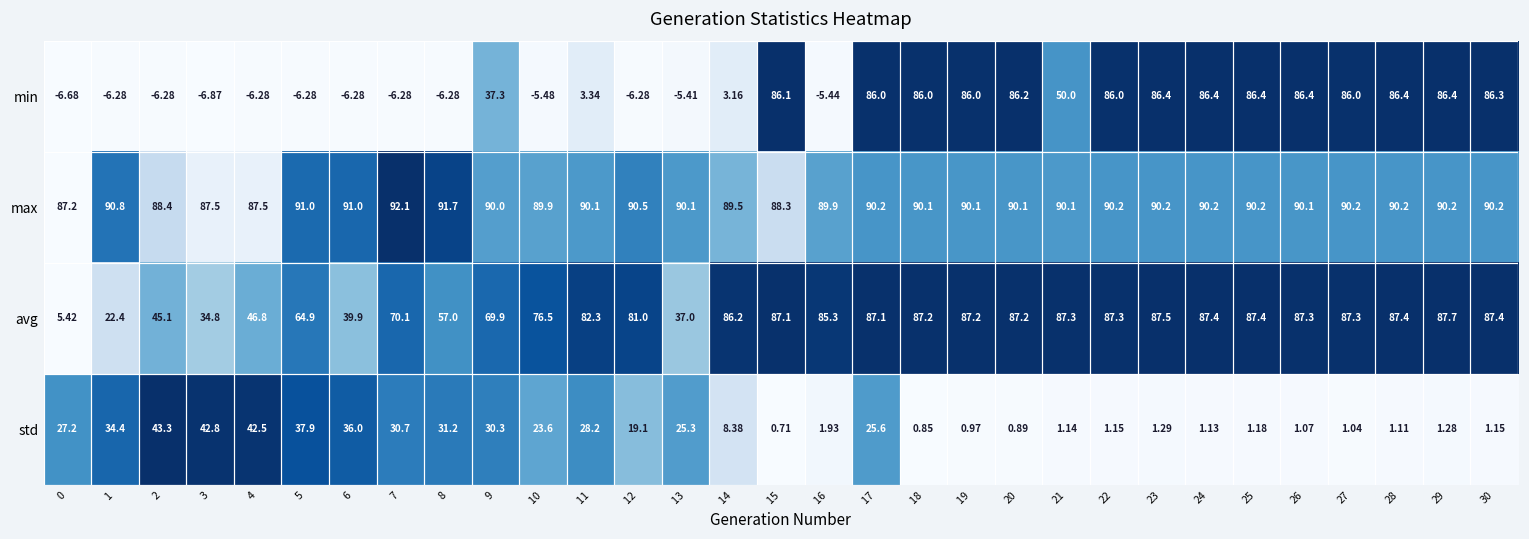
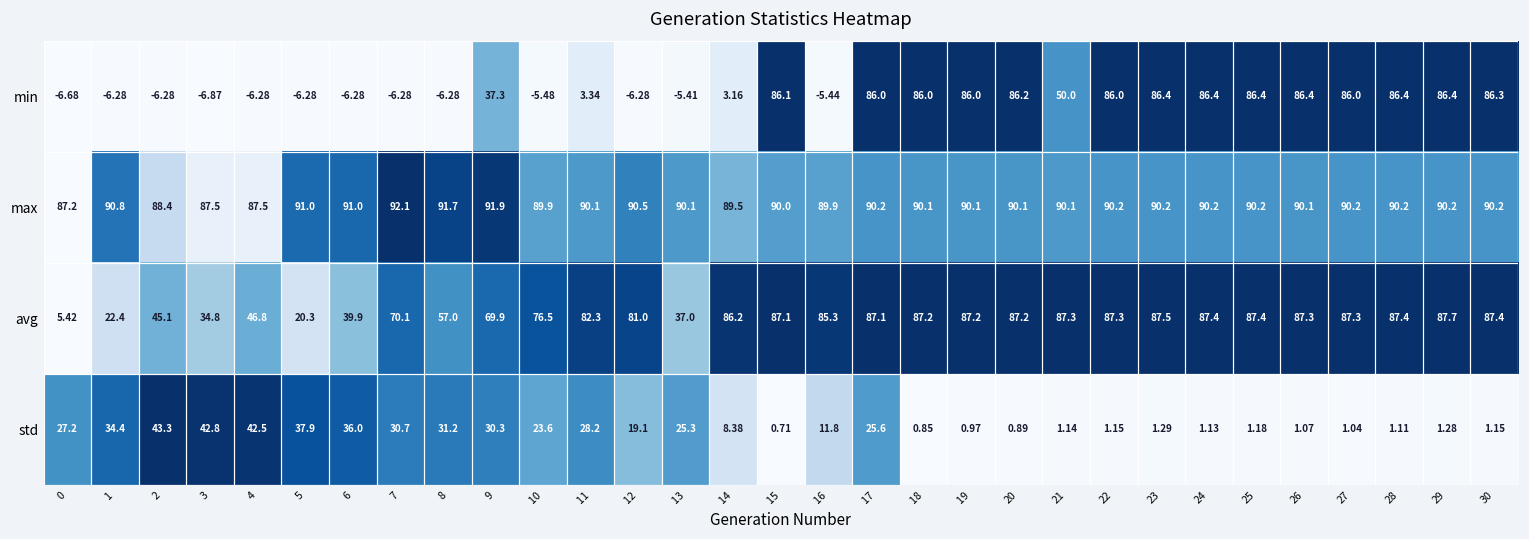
max, 9: 90.0 -> 91.9
max, 15: 88.3 -> 90.0
avg, 5: 64.9 -> 20.3
std, 16: 1.93 -> 11.8
